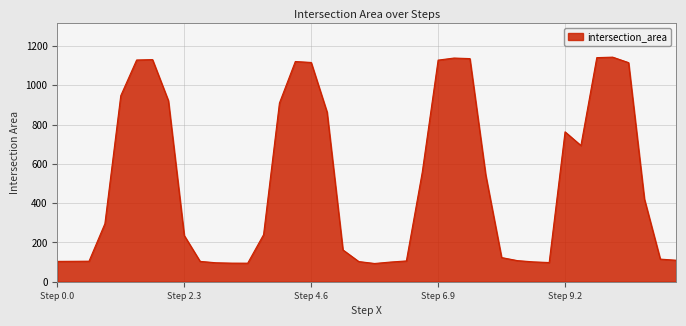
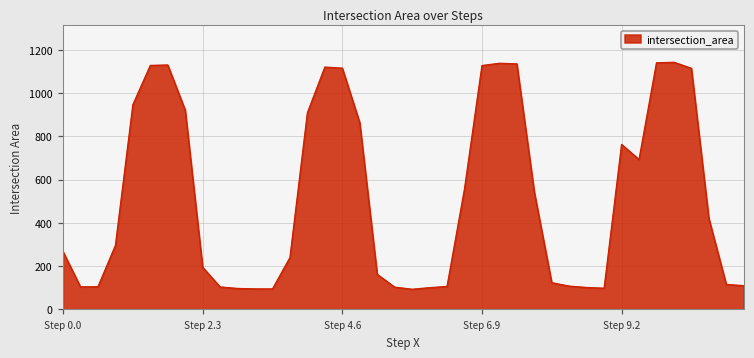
Step 0.0: 100 -> 270
Step 2.3: 240 -> 190
